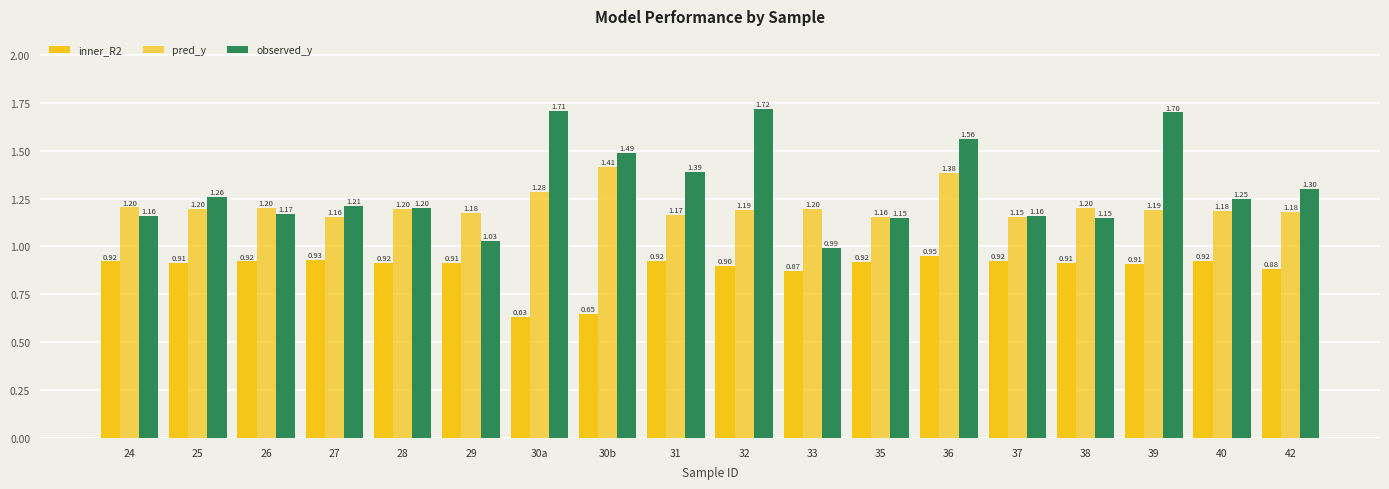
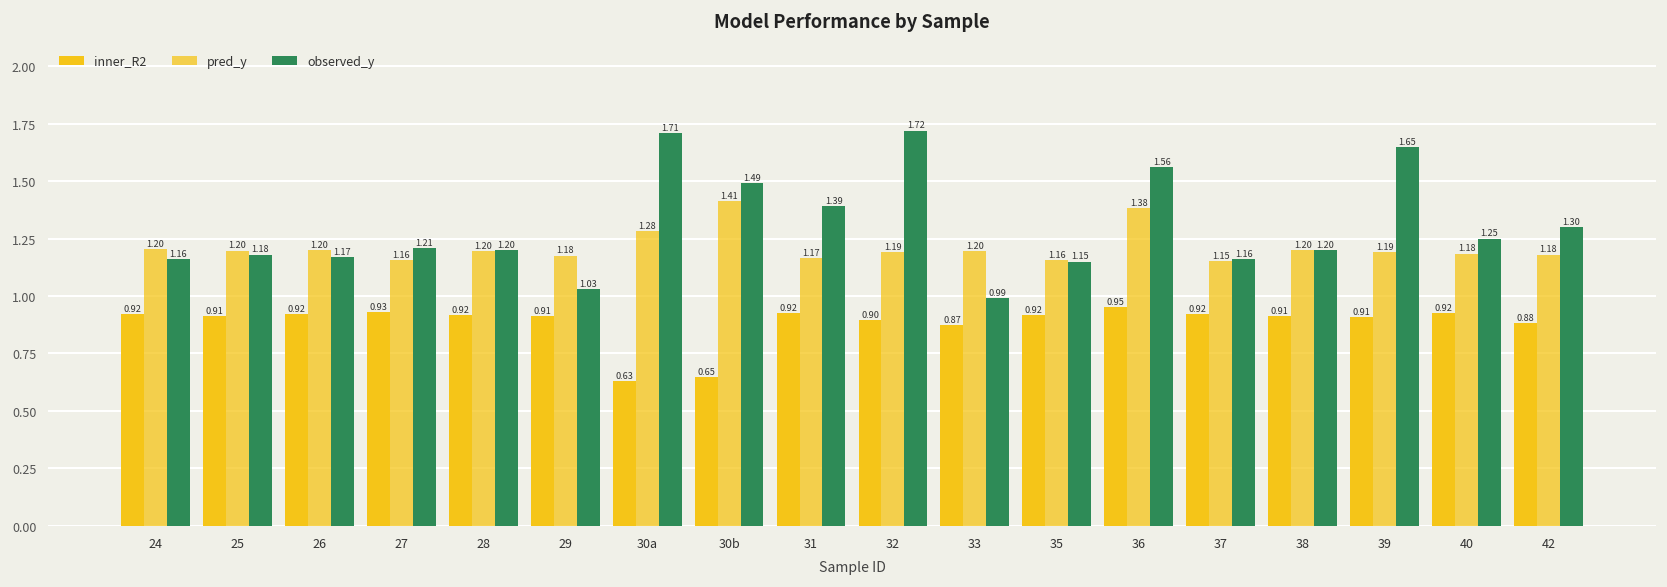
observed_y, 25: 1.26 -> 1.18
observed_y, 38: 1.15 -> 1.20
observed_y, 39: 1.70 -> 1.65
